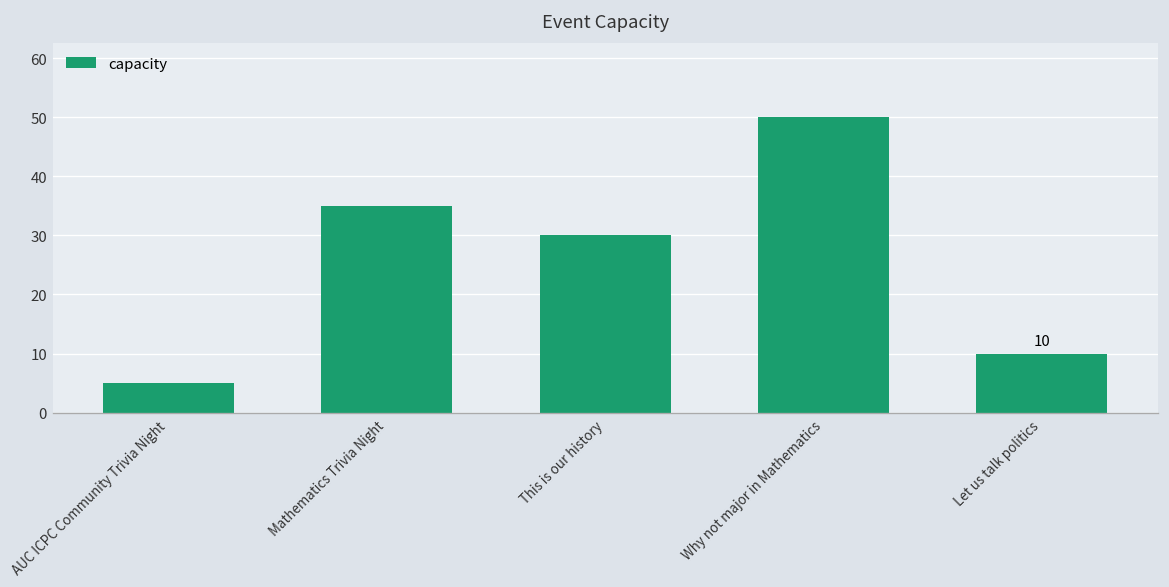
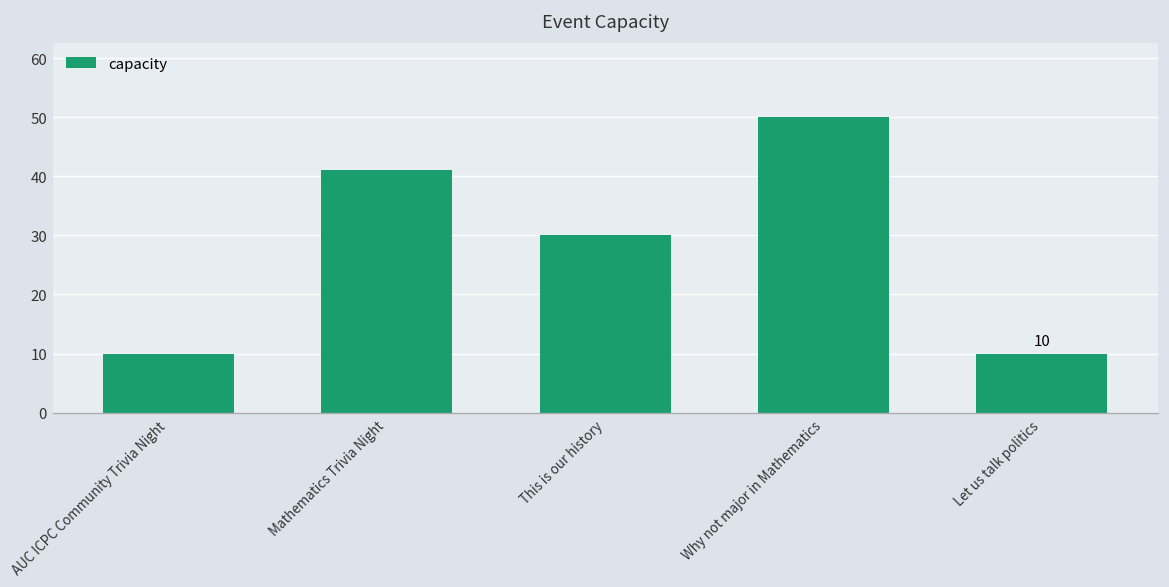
AUC ICPC Community Trivia Night: 5 -> 10
Mathematics Trivia Night: 35 -> 41
